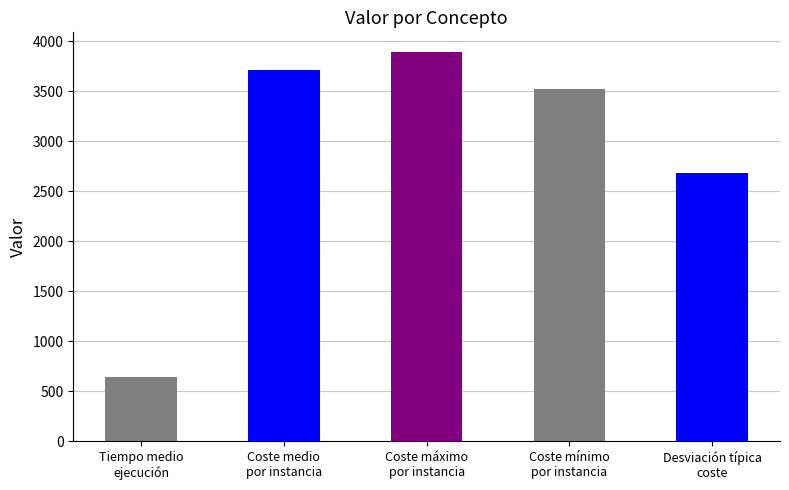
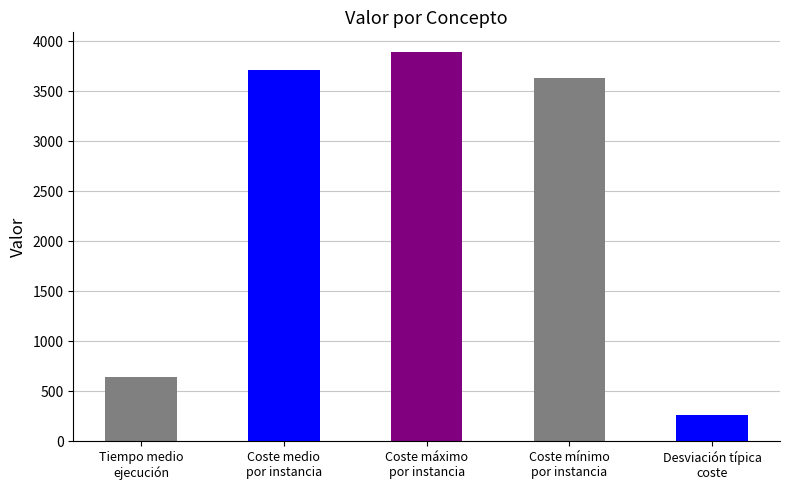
Coste mínimo por instancia: 3520 -> 3630
Desviación típica coste: 2680 -> 260
